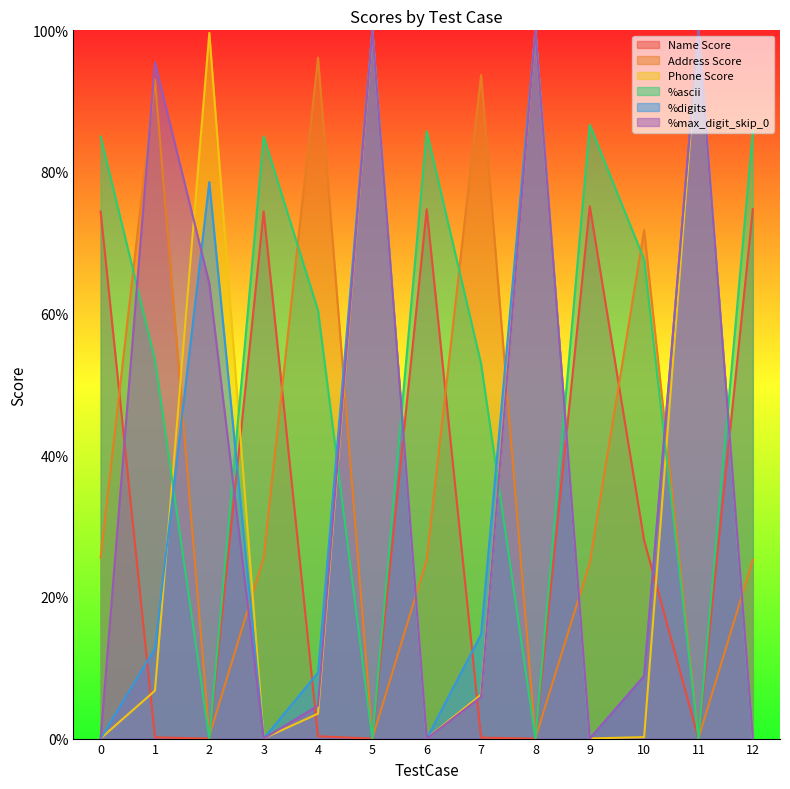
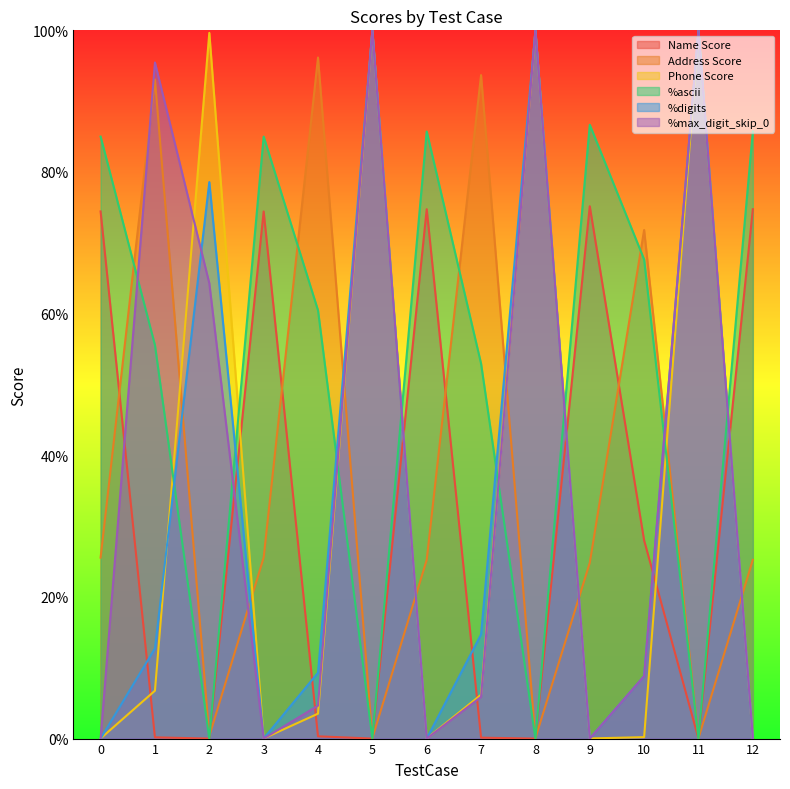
%ascii, 1: 53% -> 56%
